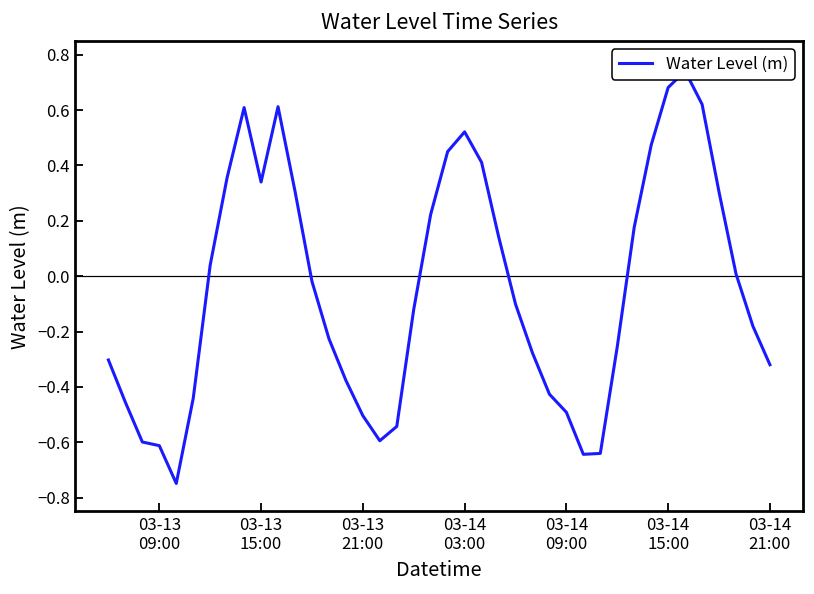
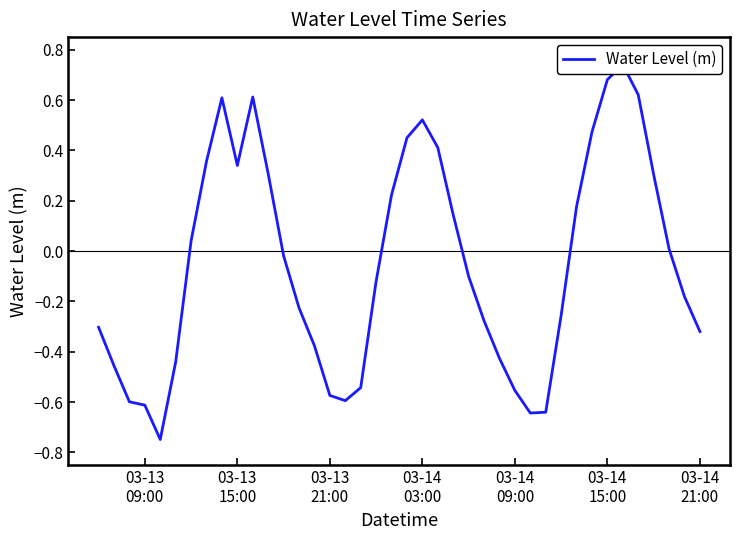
03-13 21:00: -0.50 -> -0.57
03-14 09:00: -0.49 -> -0.55
